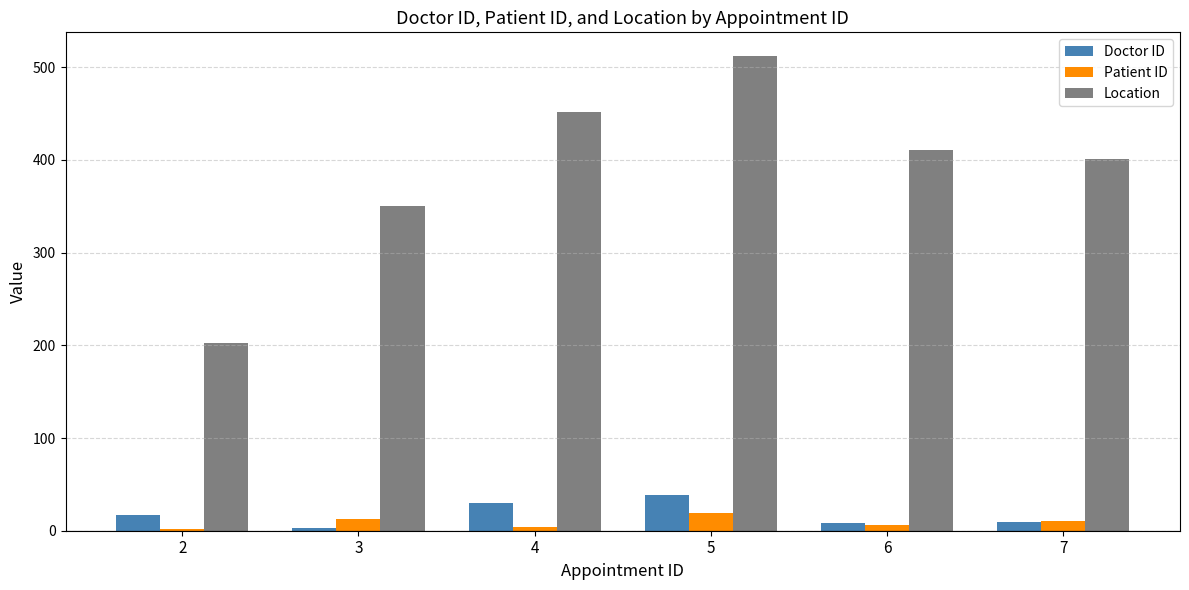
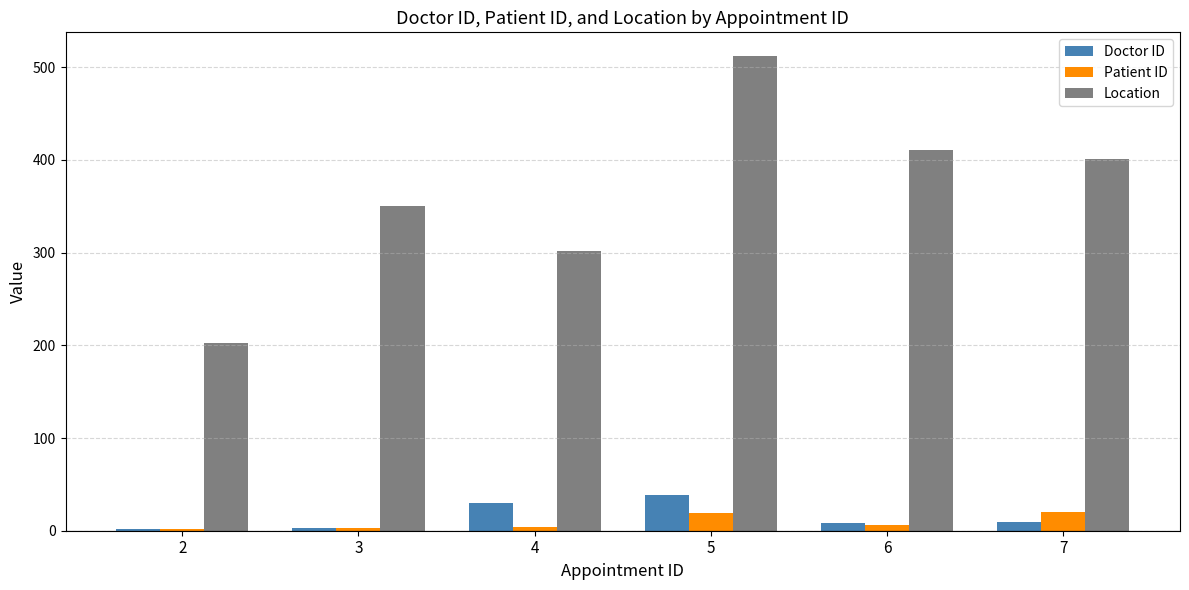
Doctor ID, 2: 20 -> 0
Patient ID, 3: 10 -> 0
Location, 4: 450 -> 300
Patient ID, 7: 10 -> 20
